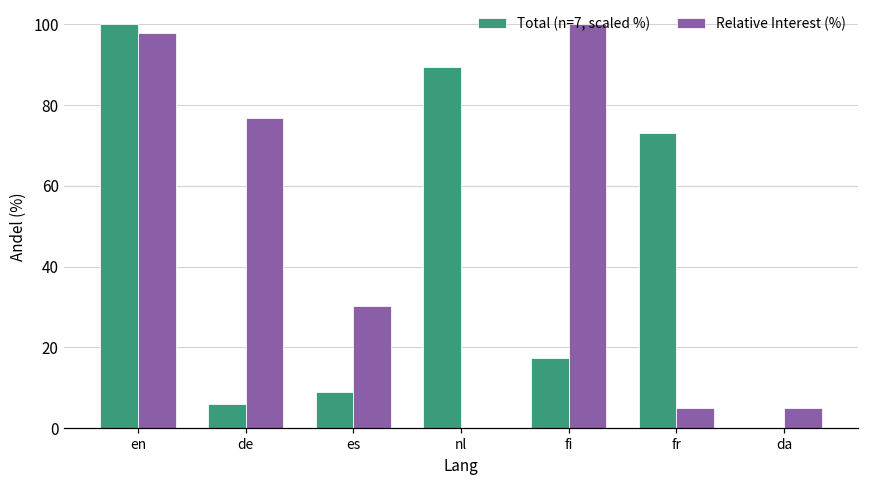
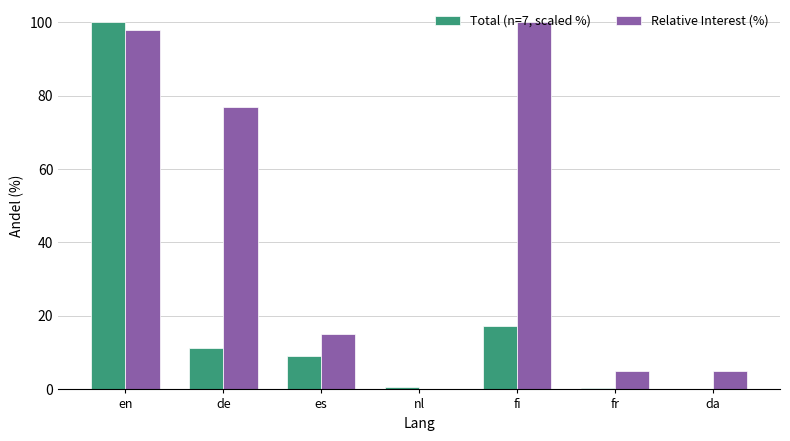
Total (n=7, scaled %), de: 6 -> 11
Relative Interest (%), es: 30 -> 15
Total (n=7, scaled %), nl: 89 -> 1
Total (n=7, scaled %), fr: 73 -> 0
